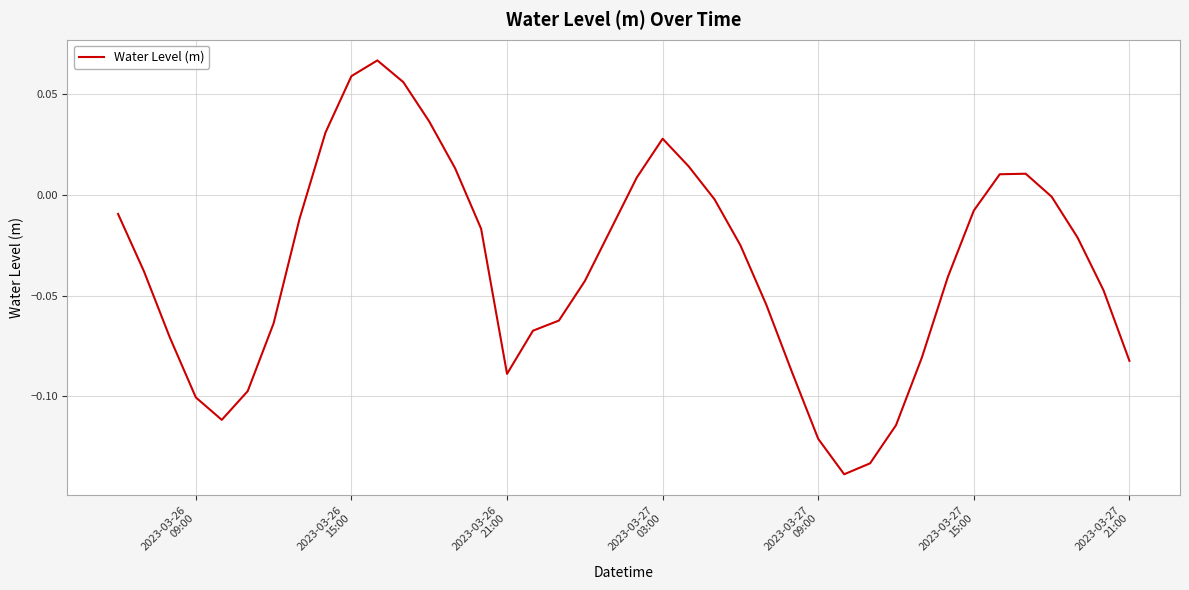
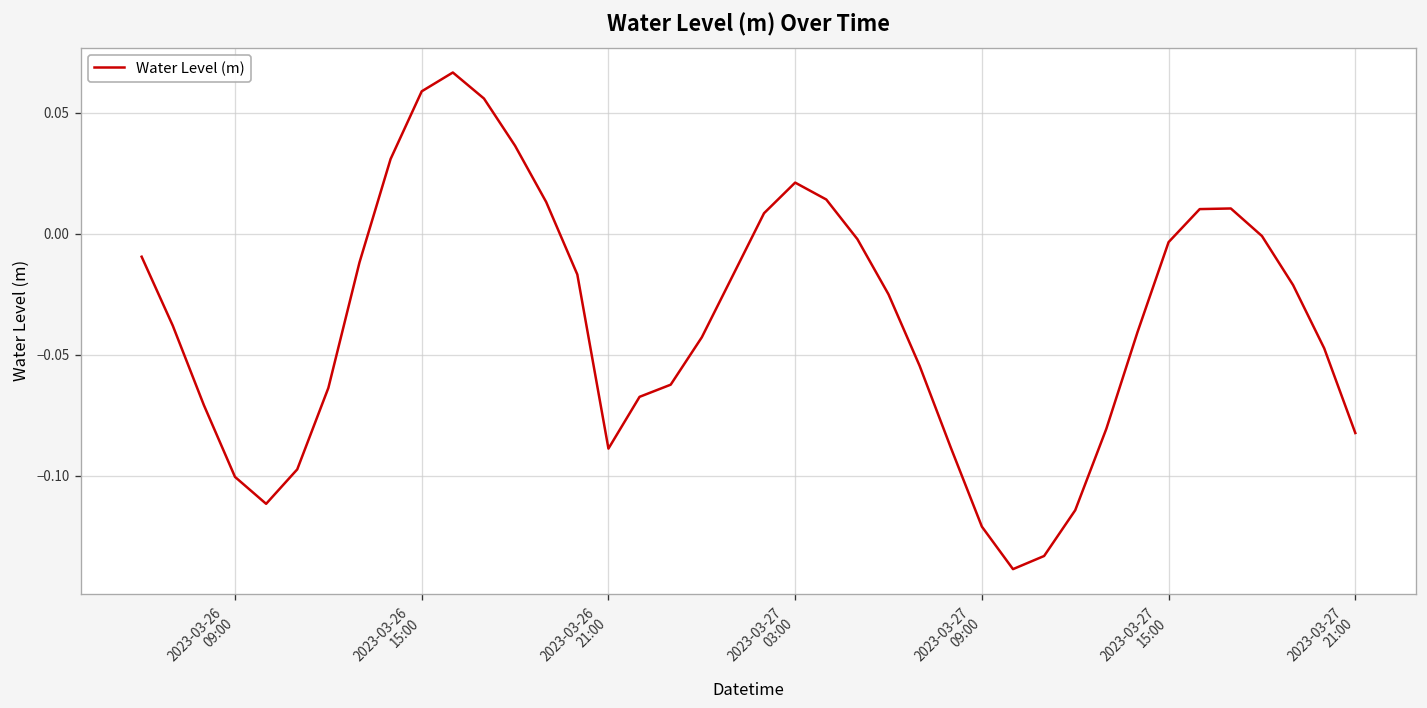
2023-03-27 03:00: 0.028 -> 0.021
2023-03-27 15:00: -0.008 -> -0.004
